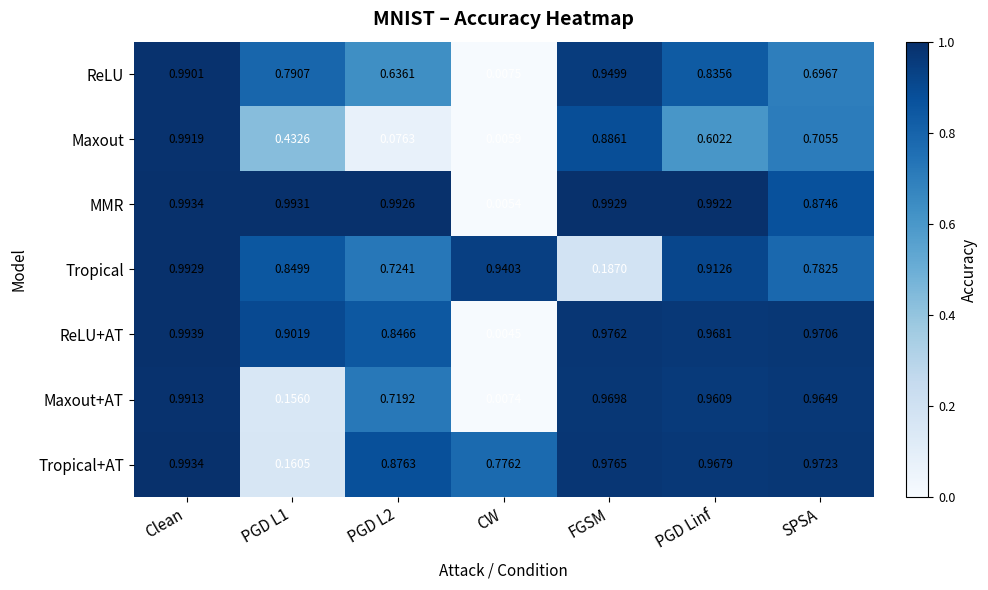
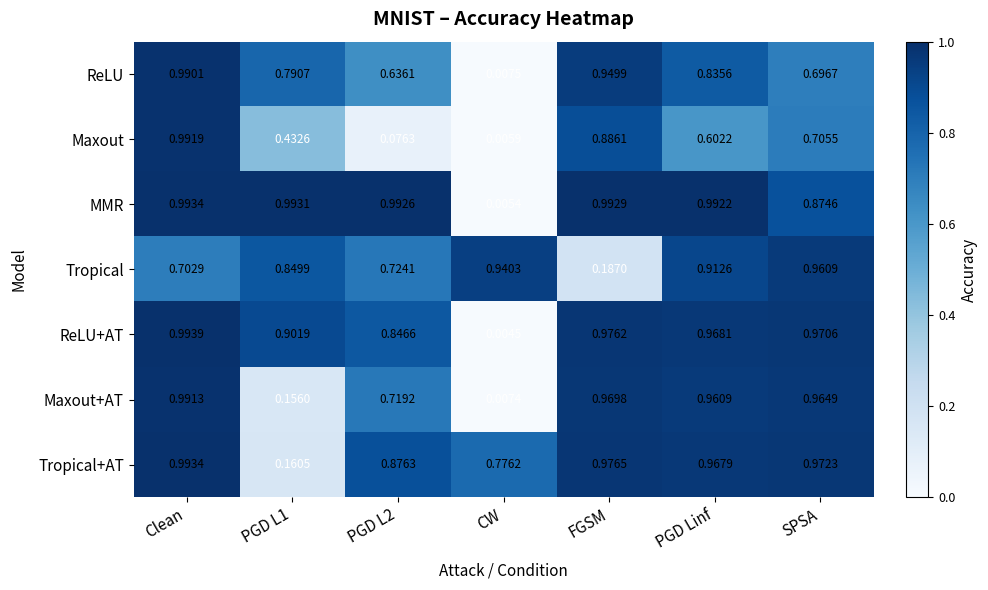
Tropical, Clean: 0.9929 -> 0.7029
Tropical, SPSA: 0.7825 -> 0.9609
